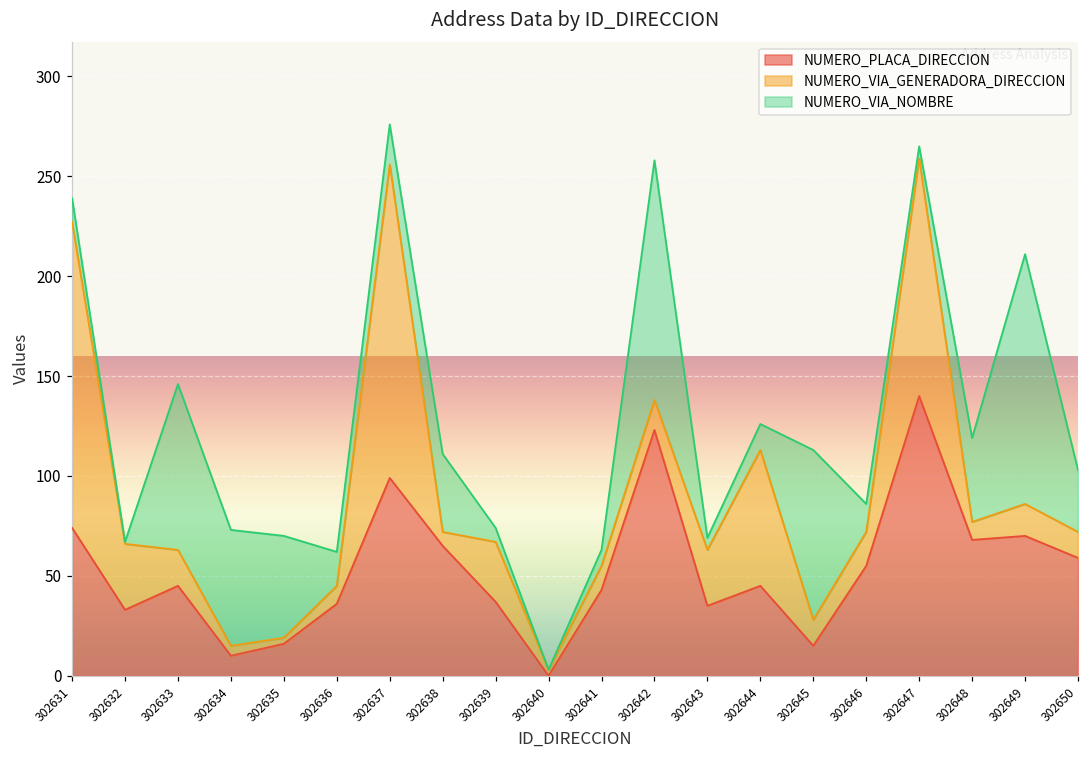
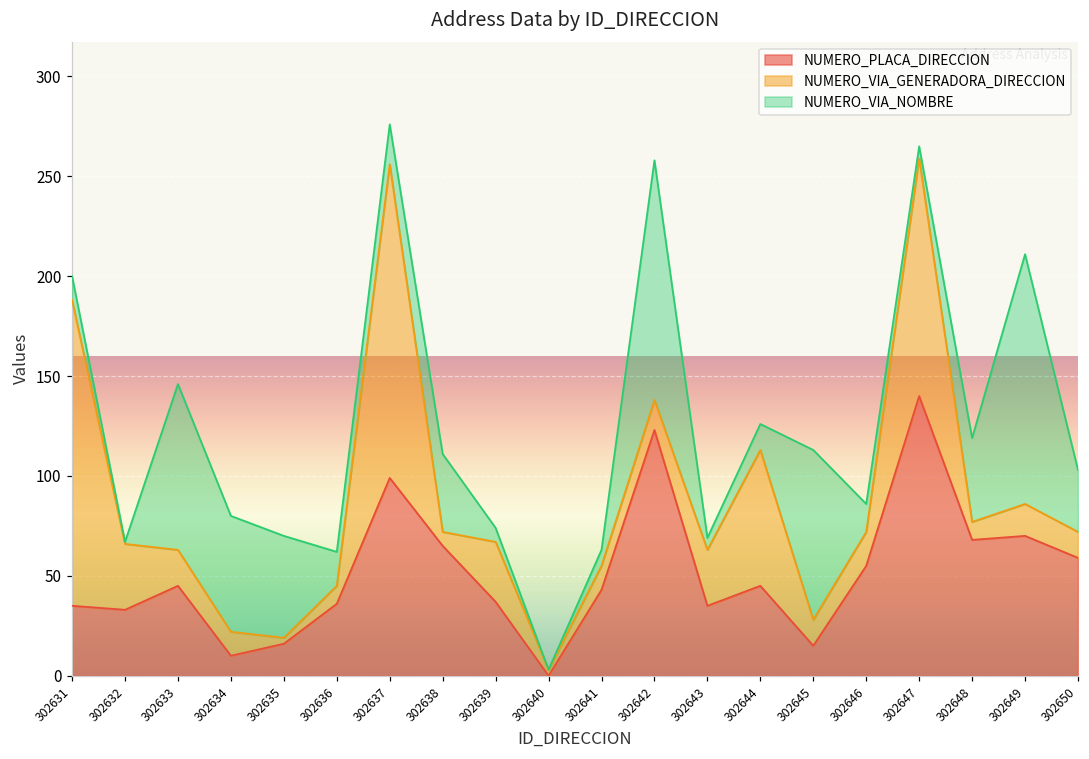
NUMERO_PLACA_DIRECCION, 302631: 74 -> 35
NUMERO_VIA_GENERADORA_DIRECCION, 302634: 5 -> 12
